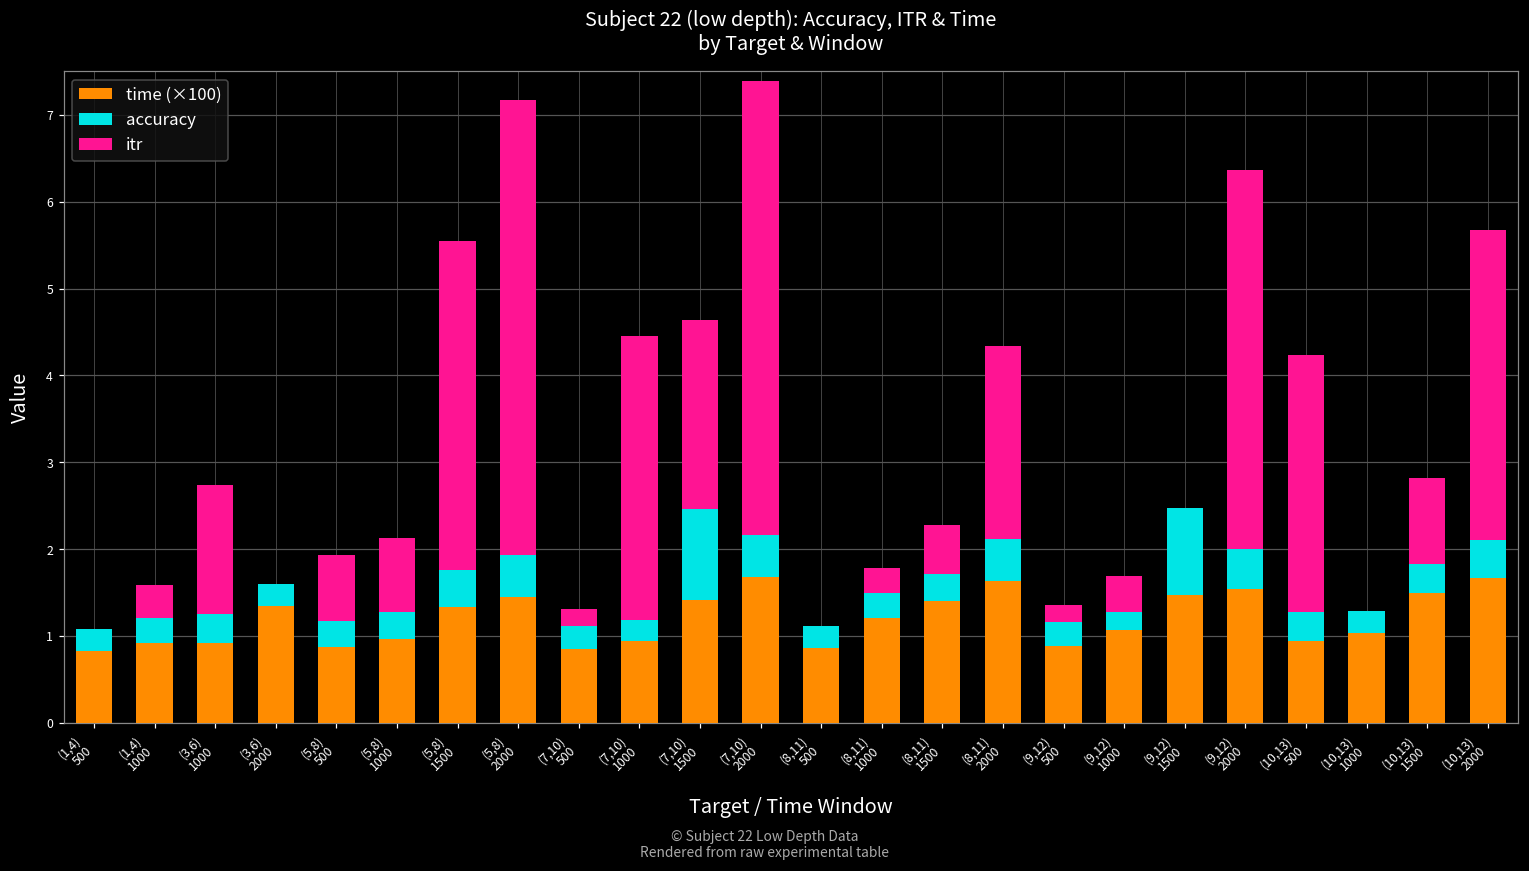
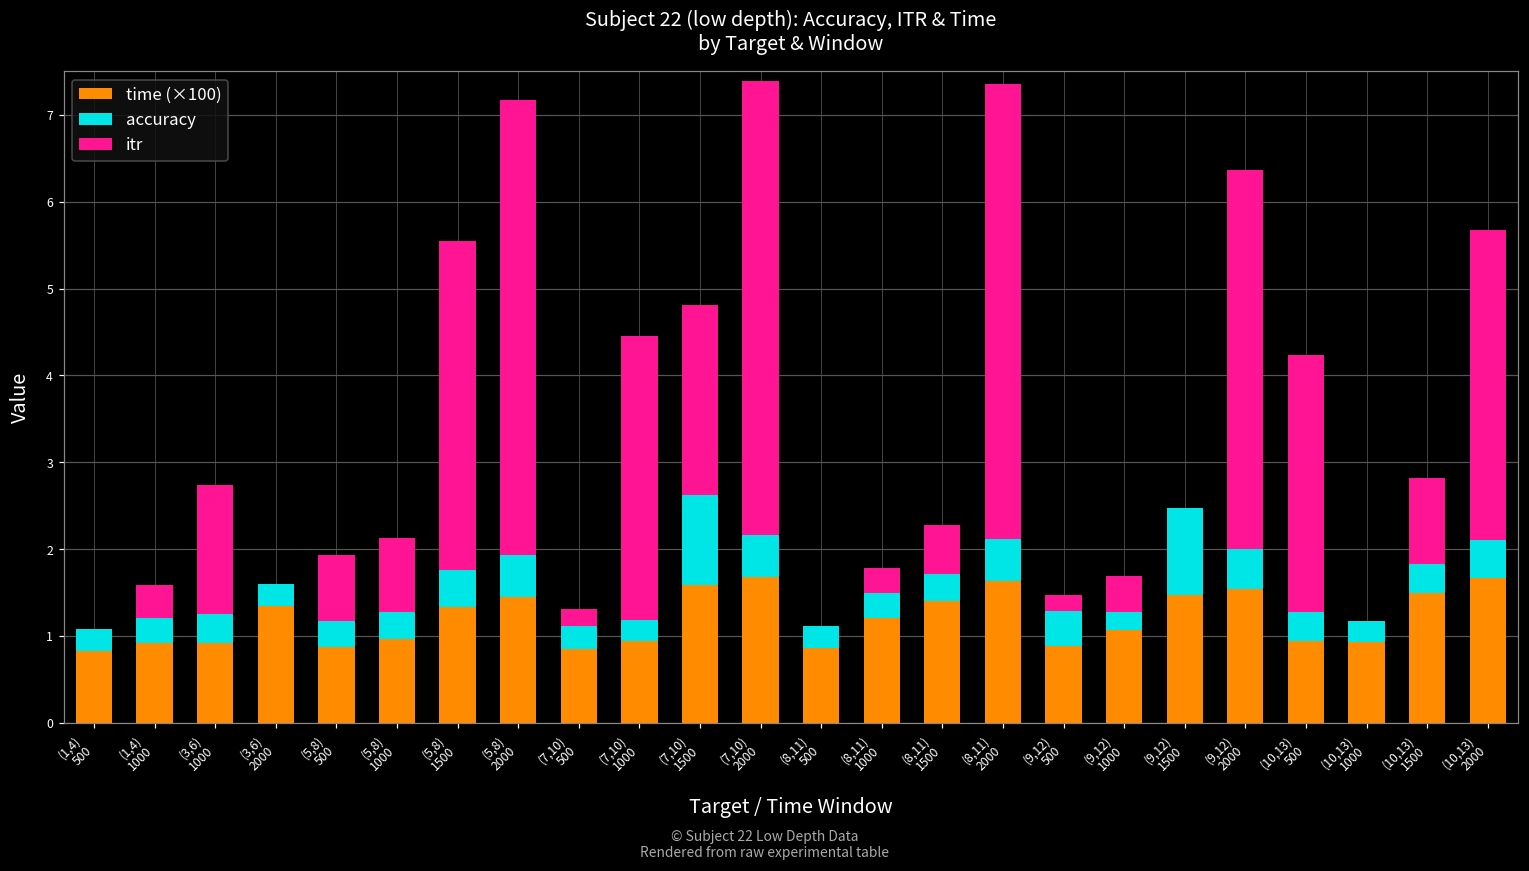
time (×100), (7,10) 1500: 1.4 -> 1.6
itr, (8,11) 2000: 2.2 -> 5.2
accuracy, (9,12) 500: 0.3 -> 0.4
time (×100), (10,13) 1000: 1.0 -> 0.9
